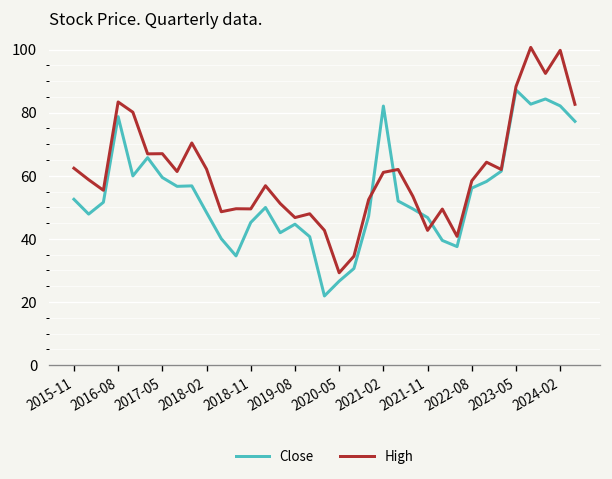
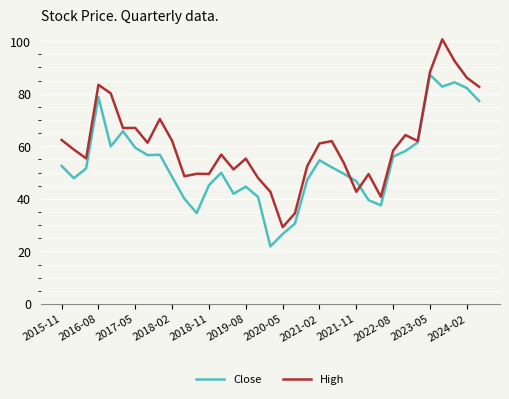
High, 2019-08: 47 -> 55
Close, 2021-02: 82 -> 55
High, 2024-02: 100 -> 86
